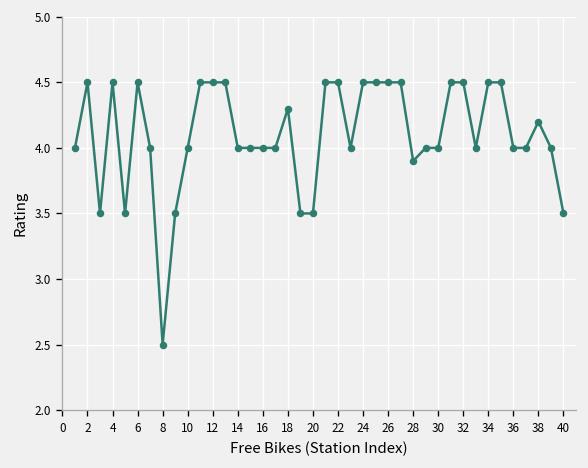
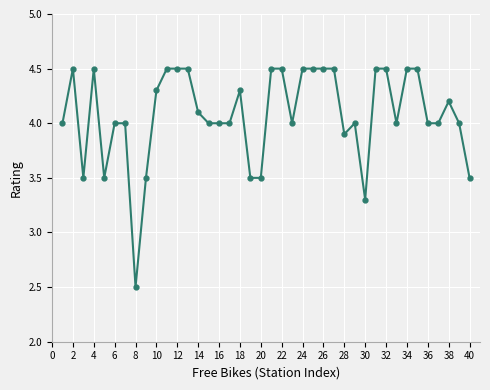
6: 4.5 -> 4.0
10: 4.0 -> 4.3
14: 4.0 -> 4.1
30: 4.0 -> 3.3
